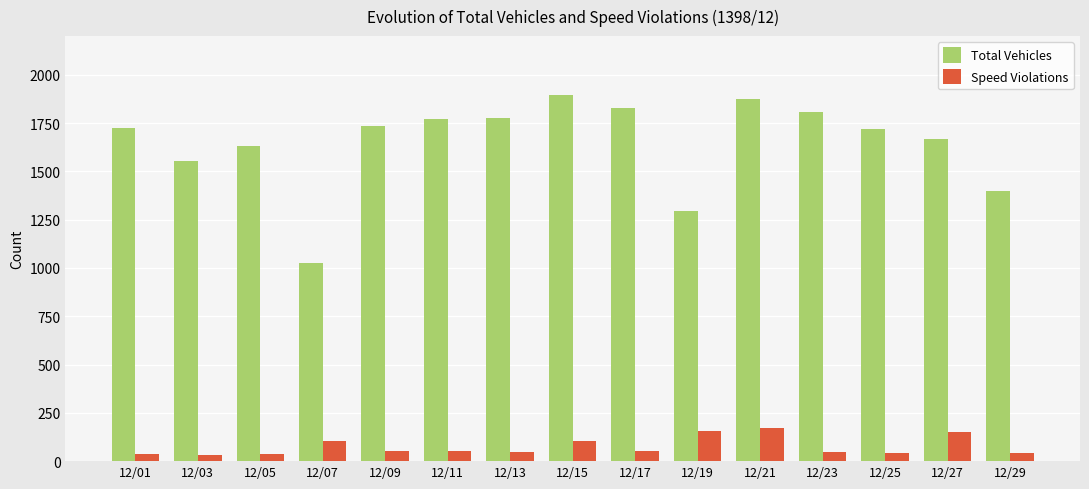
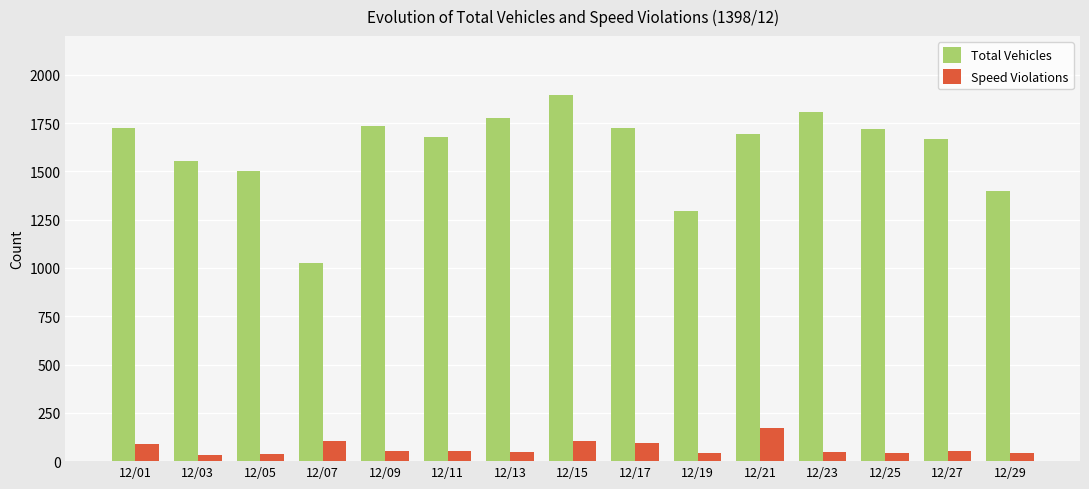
Speed Violations, 12/01: 40 -> 90
Total Vehicles, 12/05: 1630 -> 1500
Total Vehicles, 12/11: 1770 -> 1680
Total Vehicles, 12/17: 1830 -> 1720
Speed Violations, 12/17: 50 -> 100
Speed Violations, 12/19: 160 -> 40
Total Vehicles, 12/21: 1870 -> 1700
Speed Violations, 12/27: 150 -> 50
